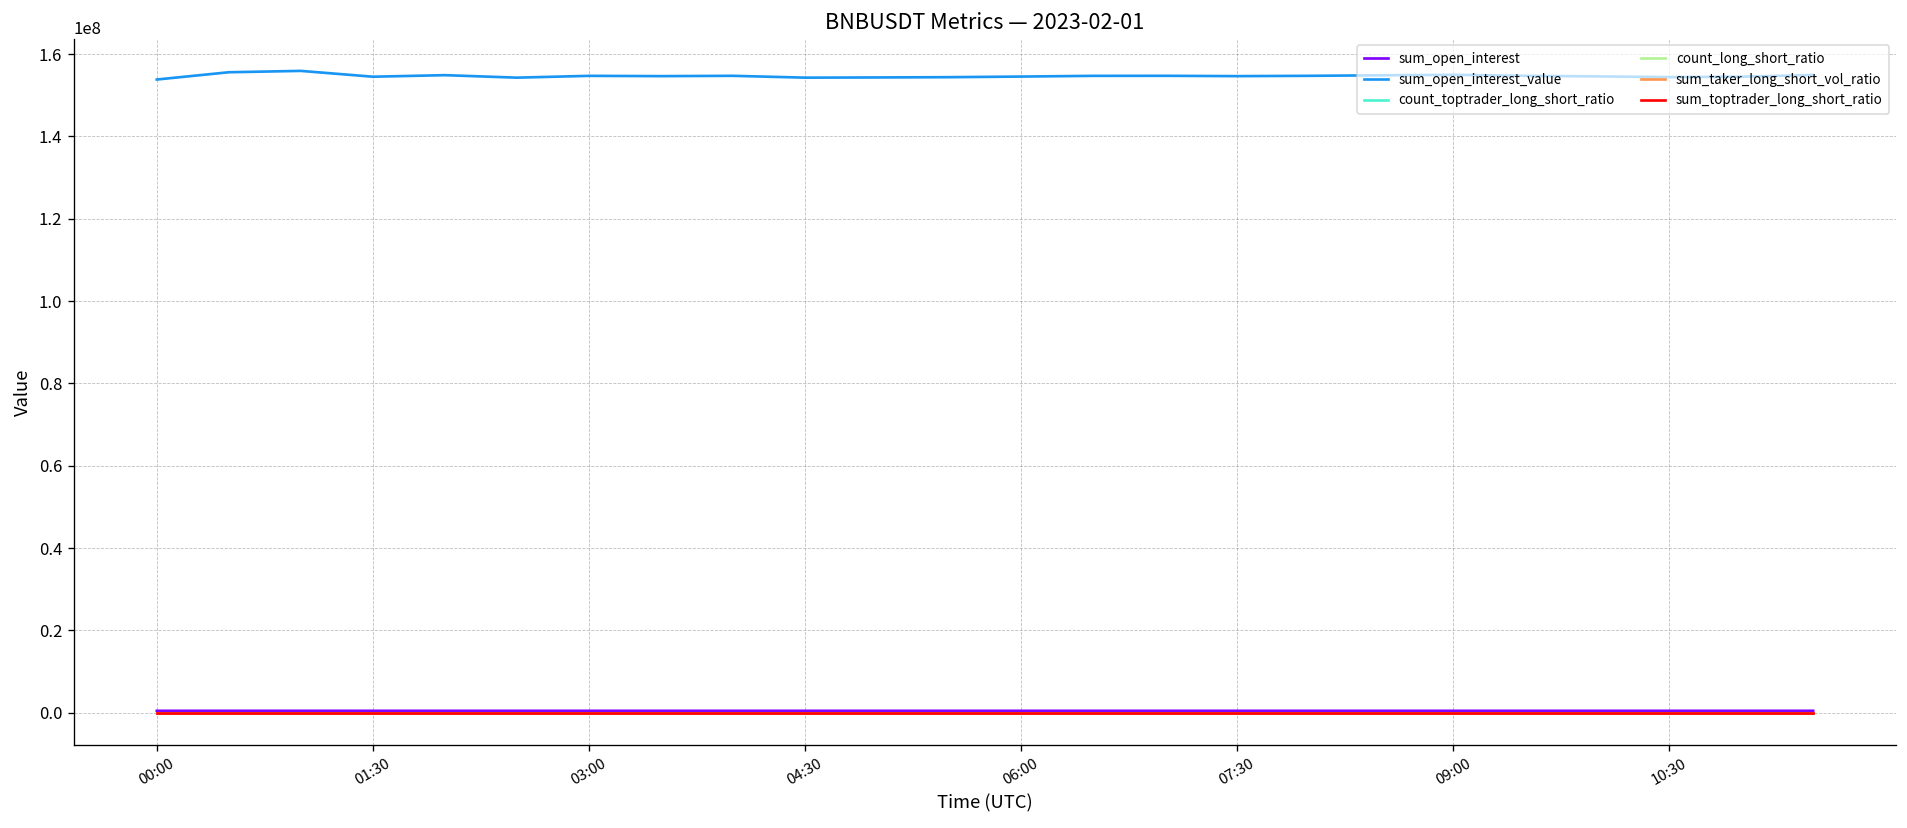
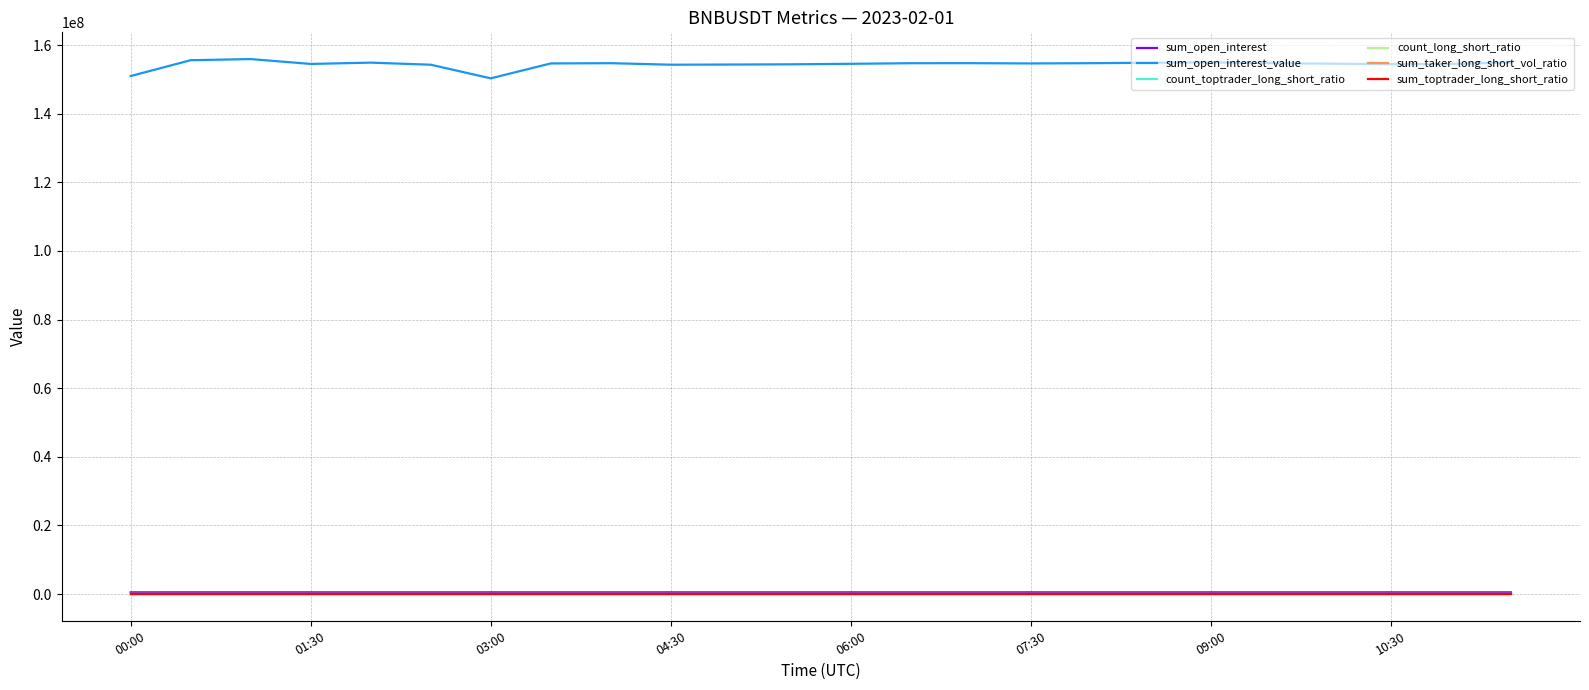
sum_open_interest_value, 00:00: 154000000 -> 151000000
sum_open_interest_value, 03:00: 155000000 -> 150000000
